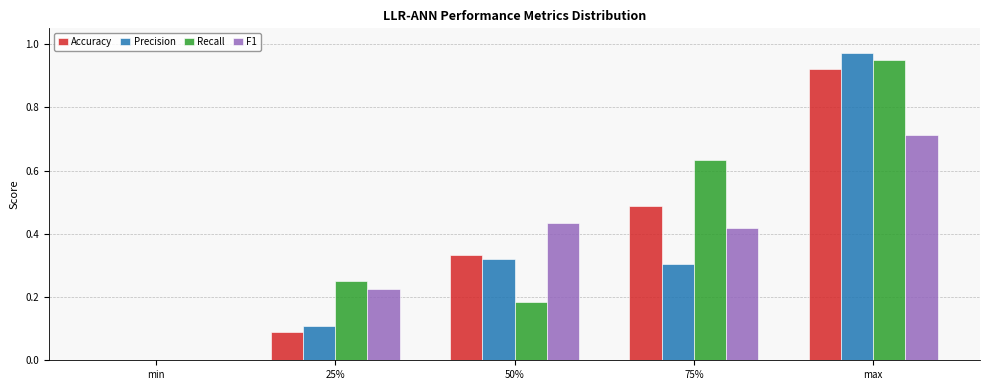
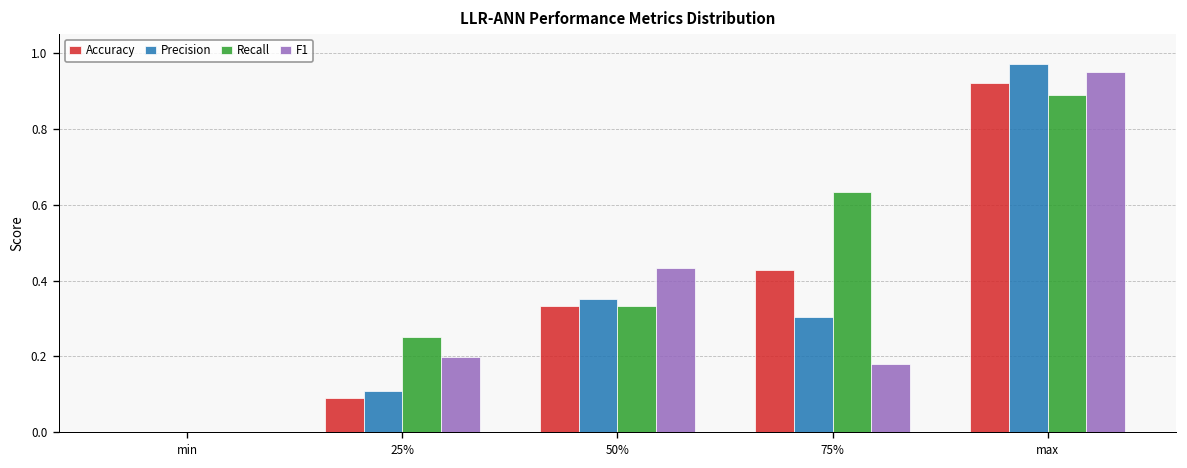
F1, 25%: 0.23 -> 0.20
Precision, 50%: 0.32 -> 0.35
Recall, 50%: 0.18 -> 0.33
Accuracy, 75%: 0.49 -> 0.43
F1, 75%: 0.42 -> 0.18
Recall, max: 0.95 -> 0.89
F1, max: 0.71 -> 0.95
